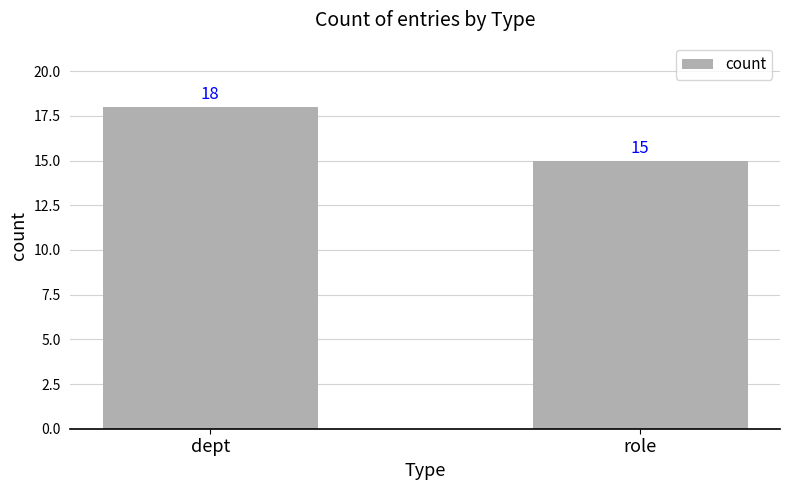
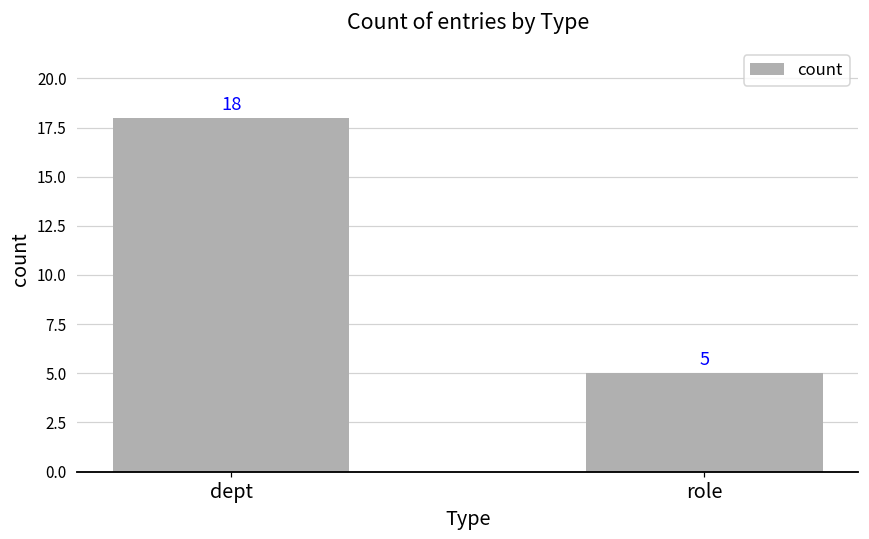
role: 15 -> 5
